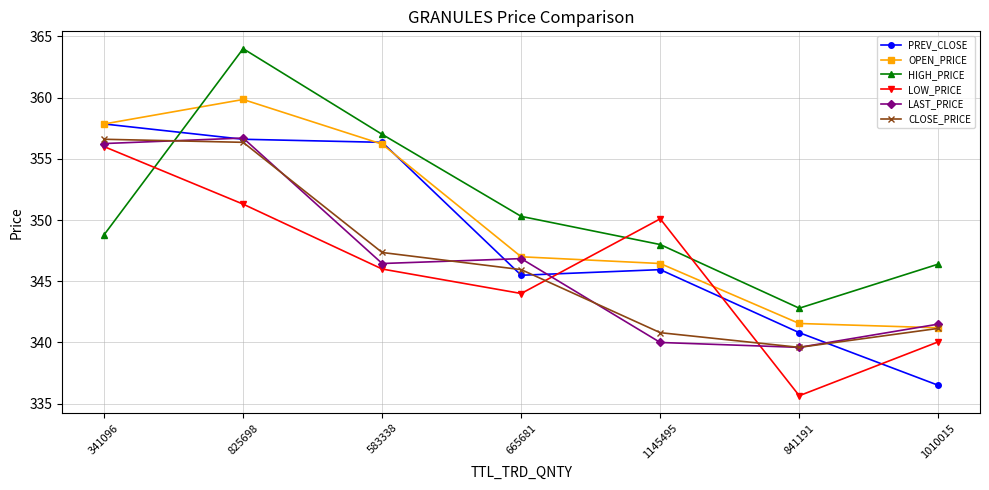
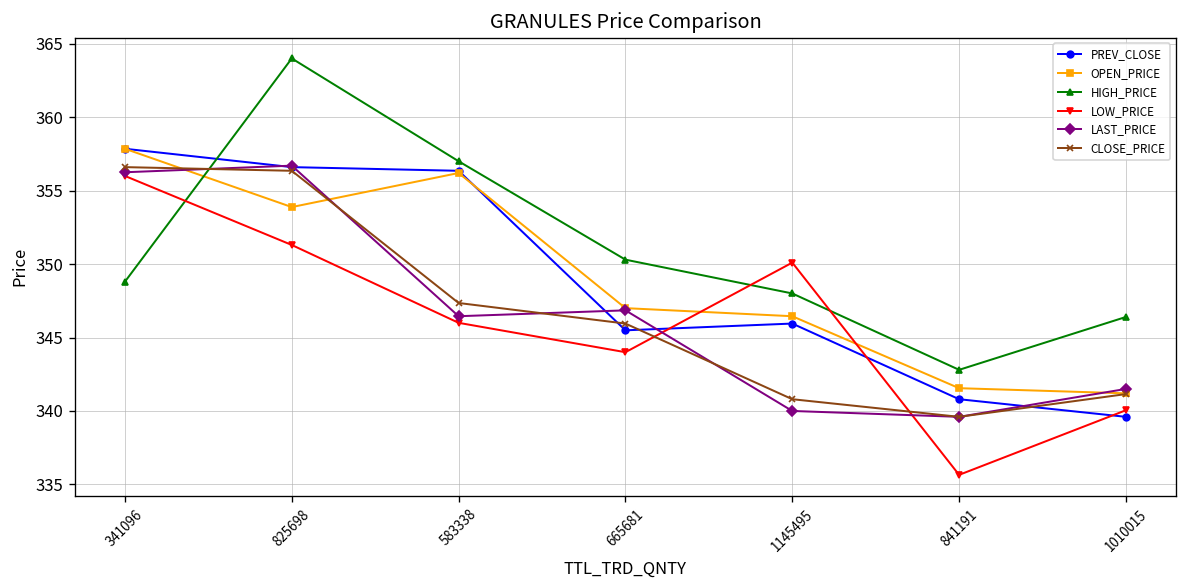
OPEN_PRICE, 825698: 359.9 -> 353.9
PREV_CLOSE, 1010015: 336.5 -> 339.6
